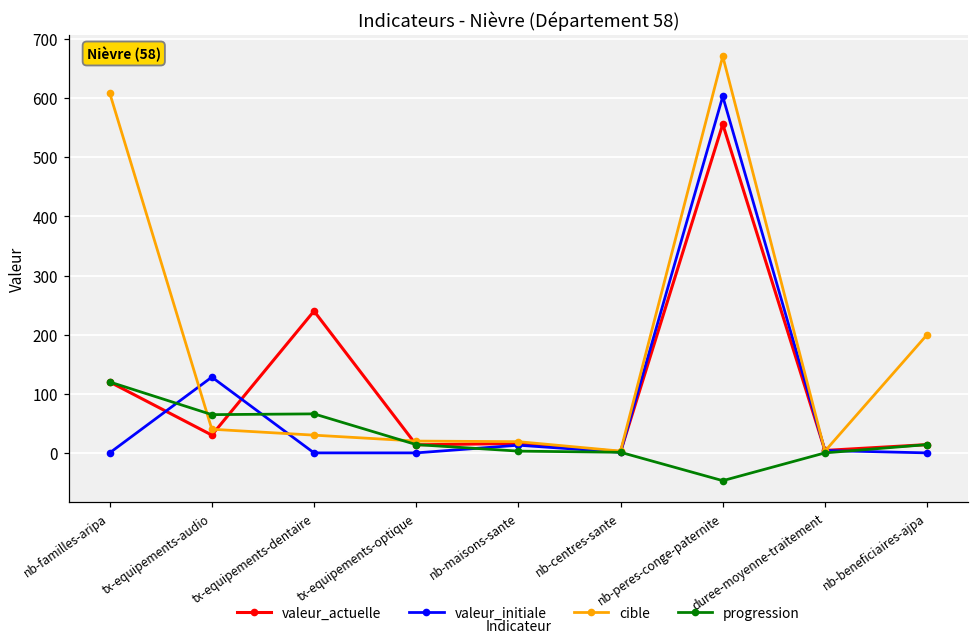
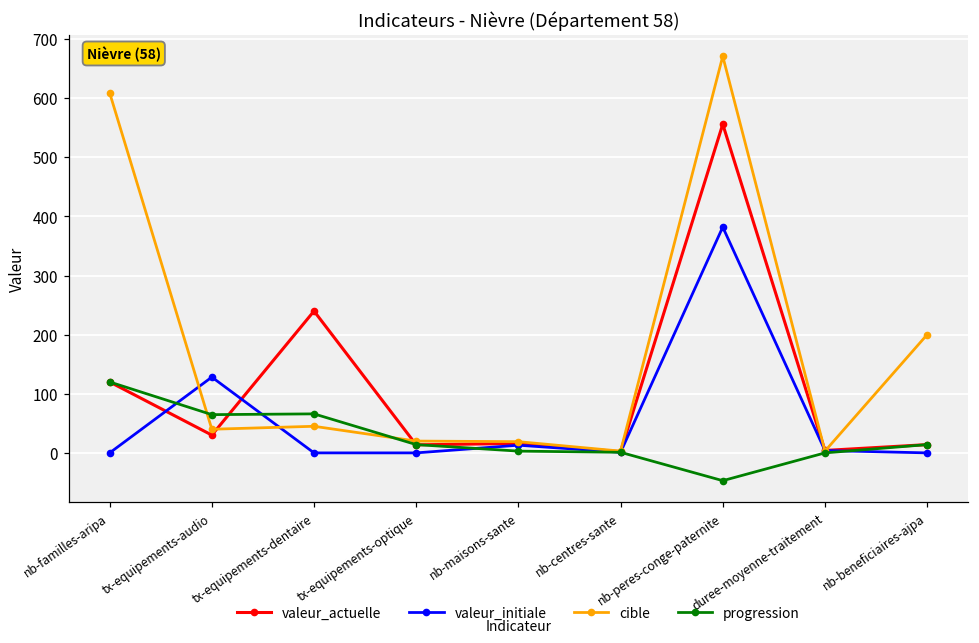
cible, tx-equipements-dentaire: 30 -> 50
valeur_initiale, nb-peres-conge-paternite: 600 -> 380
